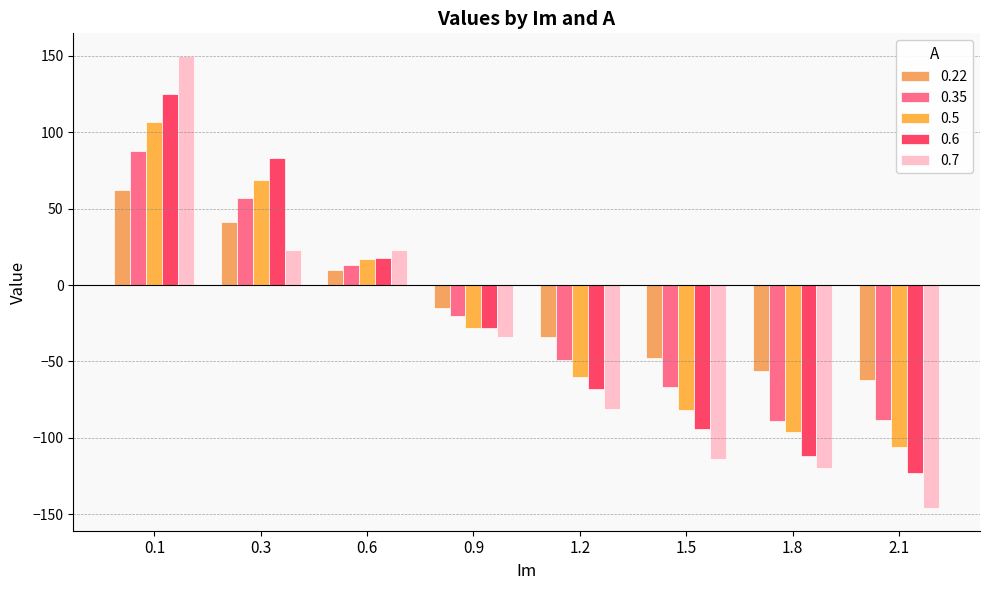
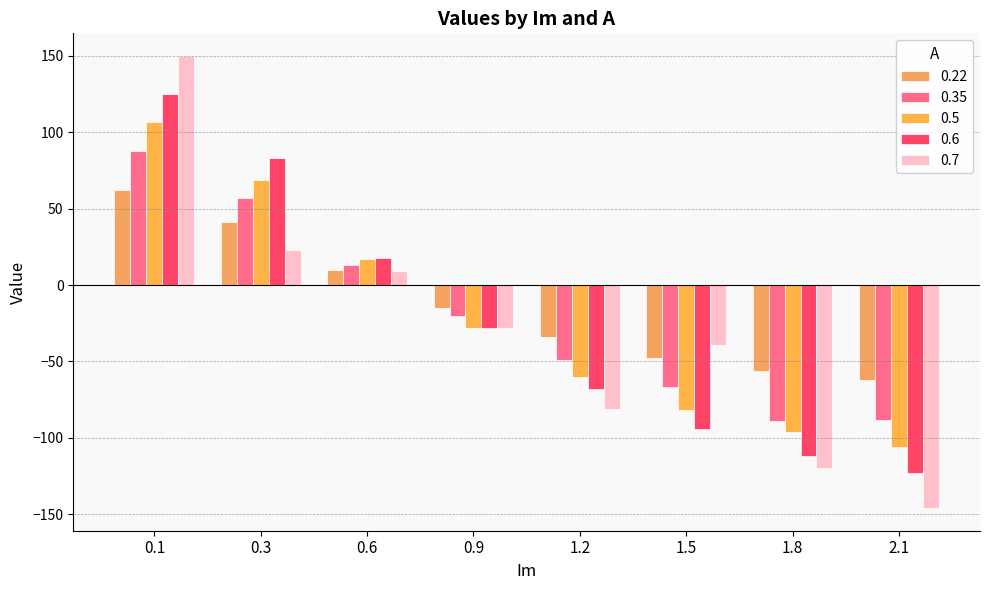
0.7, 0.6: 23 -> 9
0.7, 0.9: -34 -> -28
0.7, 1.5: -114 -> -39
